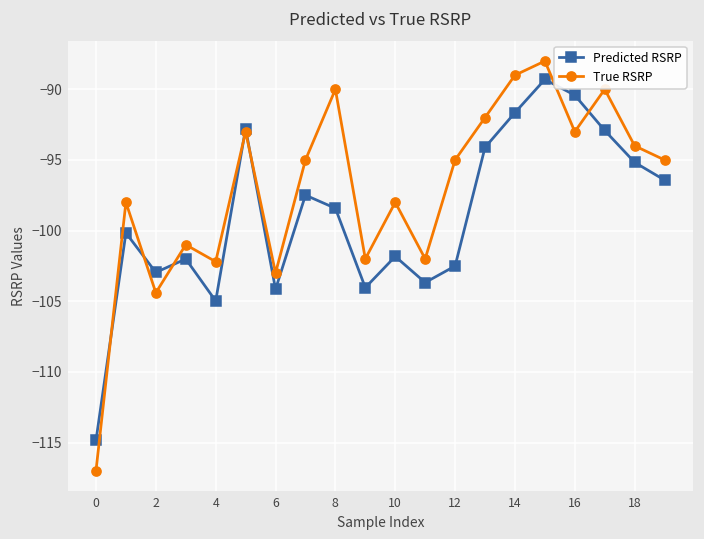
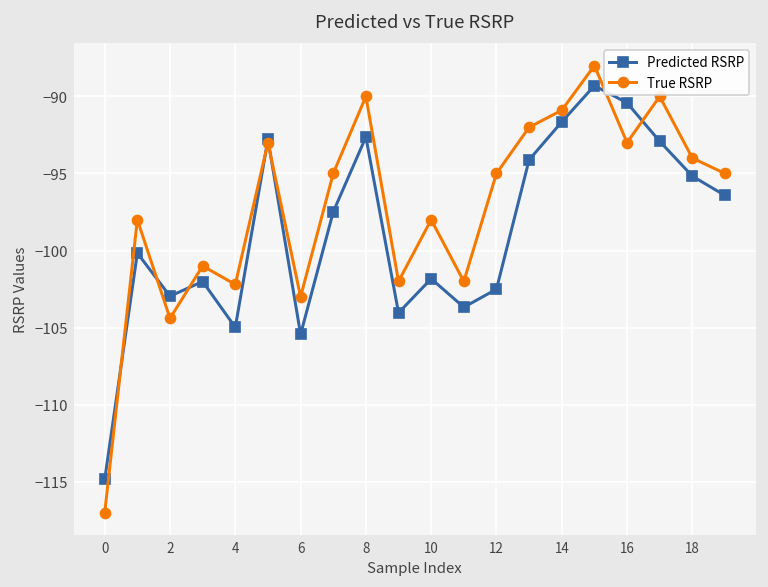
Predicted RSRP, 6: -104.2 -> -105.4
Predicted RSRP, 8: -98.4 -> -92.6
True RSRP, 14: -89.0 -> -90.9
